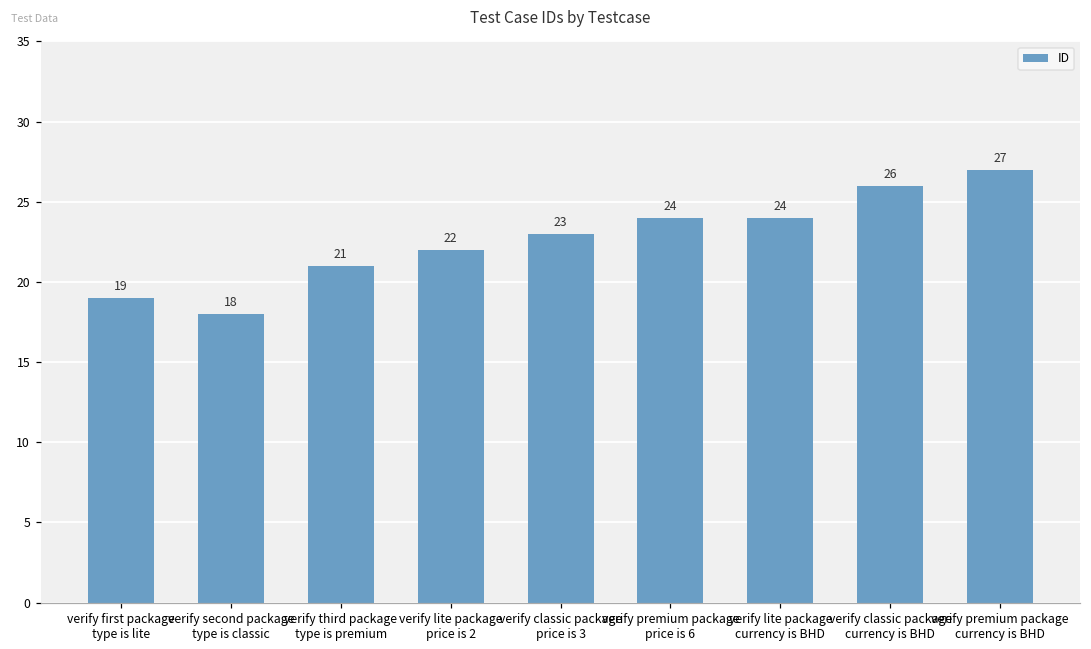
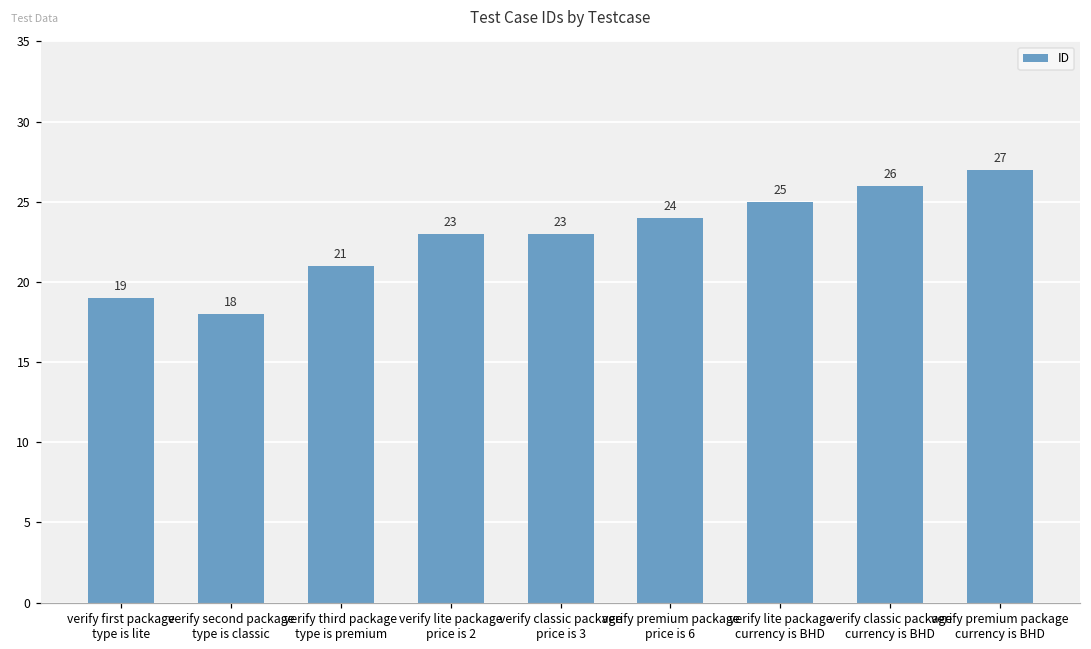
verify lite package price is 2: 22 -> 23
verify lite package currency is BHD: 24 -> 25
